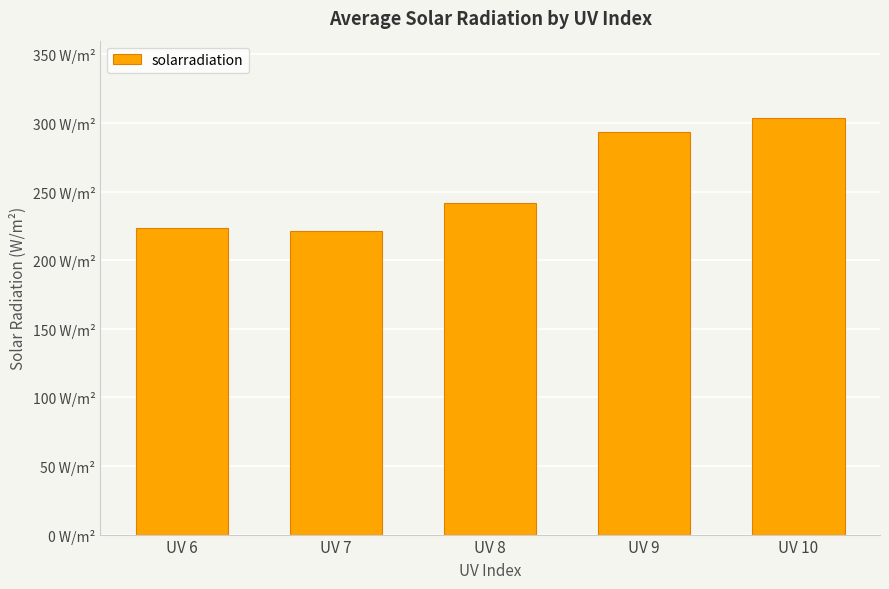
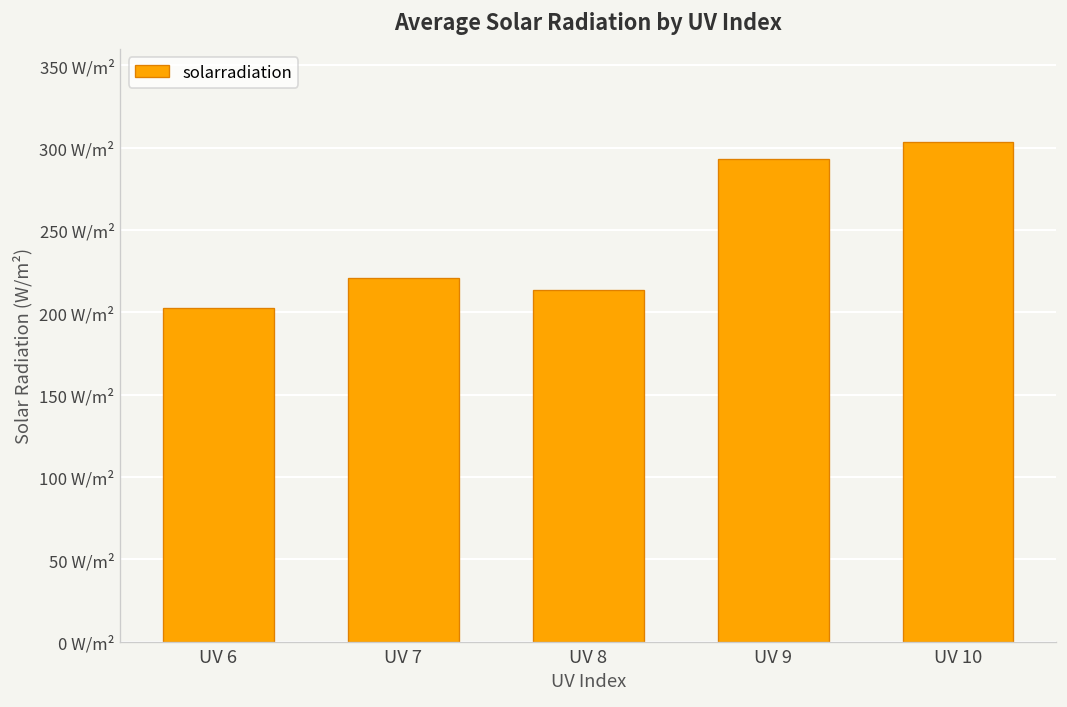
UV 6: 223 W/m² -> 203 W/m²
UV 8: 242 W/m² -> 214 W/m²
